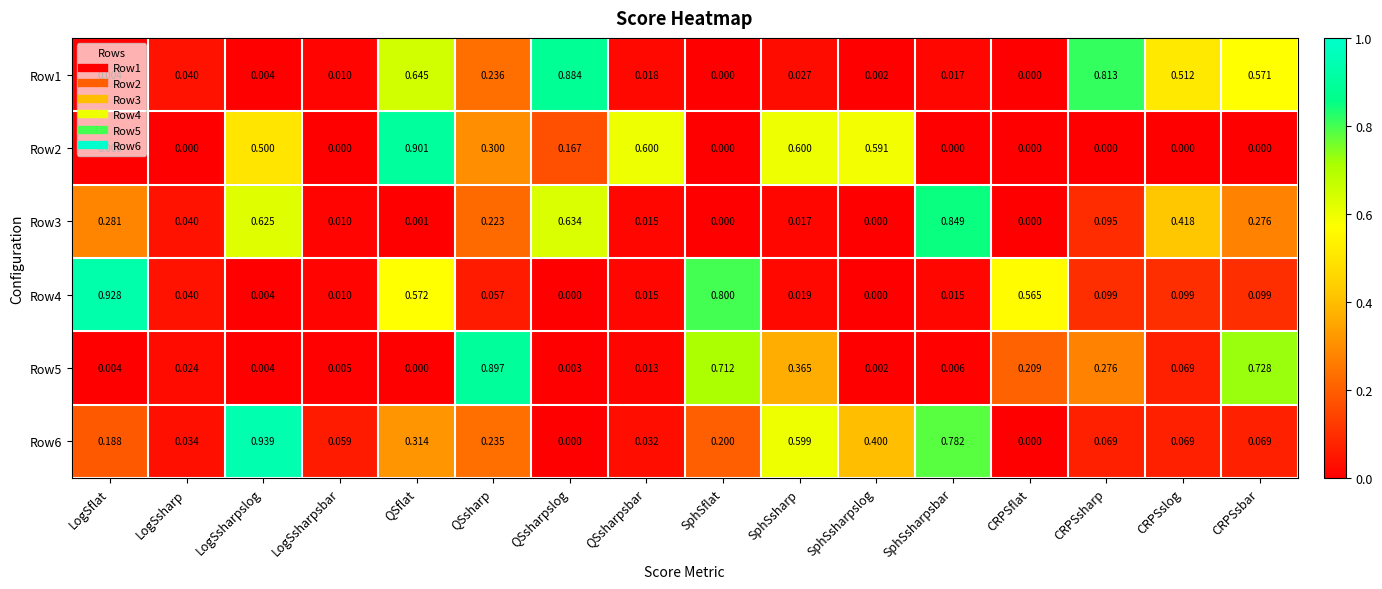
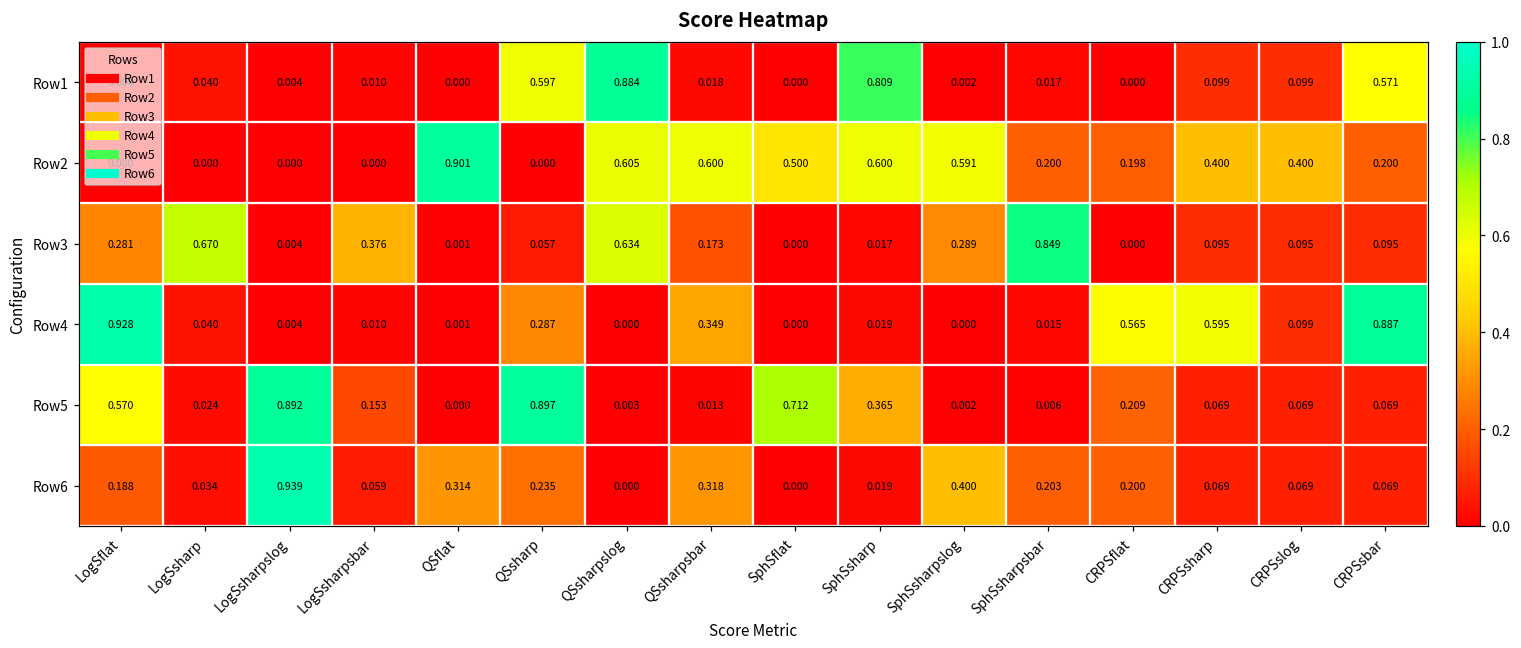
Row1, QSflat: 0.645 -> 0.000
Row1, QSsharp: 0.236 -> 0.597
Row1, SphSsharp: 0.027 -> 0.809
Row1, CRPSsharp: 0.813 -> 0.099
Row1, CRPSslog: 0.512 -> 0.099
Row2, LogSsharpslog: 0.500 -> 0.000
Row2, QSsharp: 0.300 -> 0.000
Row2, QSsharpslog: 0.167 -> 0.605
Row2, SphSflat: 0.000 -> 0.500
Row2, SphSsharpsbar: 0.000 -> 0.200
Row2, CRPSflat: 0.000 -> 0.198
Row2, CRPSsharp: 0.000 -> 0.400
Row2, CRPSslog: 0.000 -> 0.400
Row2, CRPSsbar: 0.000 -> 0.200
Row3, LogSsharp: 0.040 -> 0.670
Row3, LogSsharpslog: 0.625 -> 0.004
Row3, LogSsharpsbar: 0.010 -> 0.376
Row3, QSsharp: 0.223 -> 0.057
Row3, QSsharpsbar: 0.015 -> 0.173
Row3, SphSsharpslog: 0.000 -> 0.289
Row3, CRPSslog: 0.418 -> 0.095
Row3, CRPSsbar: 0.276 -> 0.095
Row4, QSflat: 0.572 -> 0.001
Row4, QSsharp: 0.057 -> 0.287
Row4, QSsharpsbar: 0.015 -> 0.349
Row4, SphSflat: 0.800 -> 0.000
Row4, CRPSsharp: 0.099 -> 0.595
Row4, CRPSsbar: 0.099 -> 0.887
Row5, LogSflat: 0.004 -> 0.570
Row5, LogSsharpslog: 0.004 -> 0.892
Row5, LogSsharpsbar: 0.005 -> 0.153
Row5, CRPSsharp: 0.276 -> 0.069
Row5, CRPSsbar: 0.728 -> 0.069
Row6, QSsharpsbar: 0.032 -> 0.318
Row6, SphSflat: 0.200 -> 0.000
Row6, SphSsharp: 0.599 -> 0.019
Row6, SphSsharpsbar: 0.782 -> 0.203
Row6, CRPSflat: 0.000 -> 0.200
